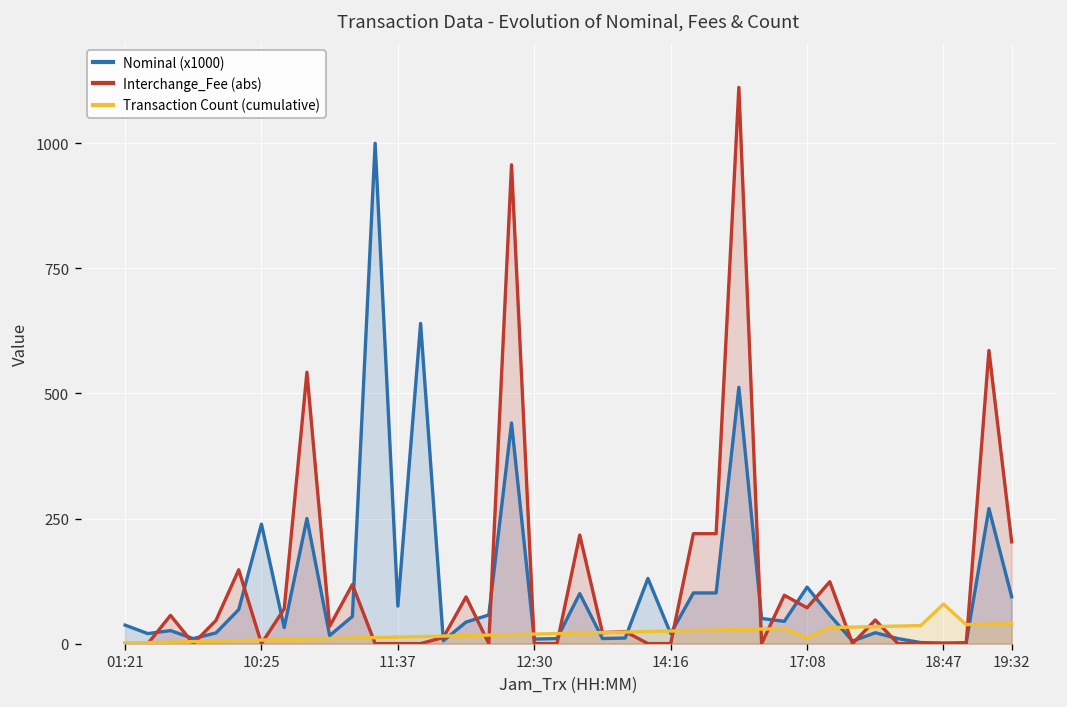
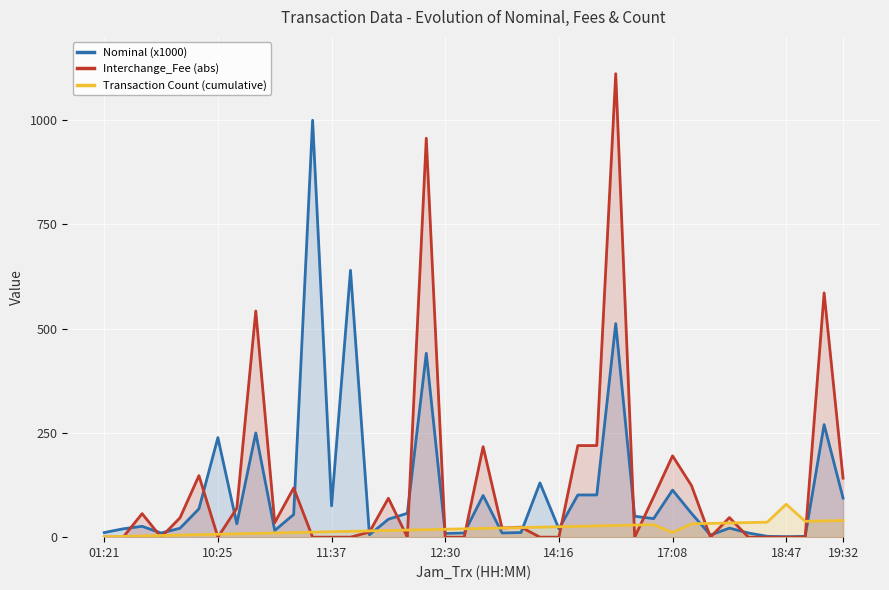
Nominal (x1000), 01:21: 40 -> 10
Interchange_Fee (abs), 17:08: 70 -> 200
Interchange_Fee (abs), 19:32: 200 -> 140
